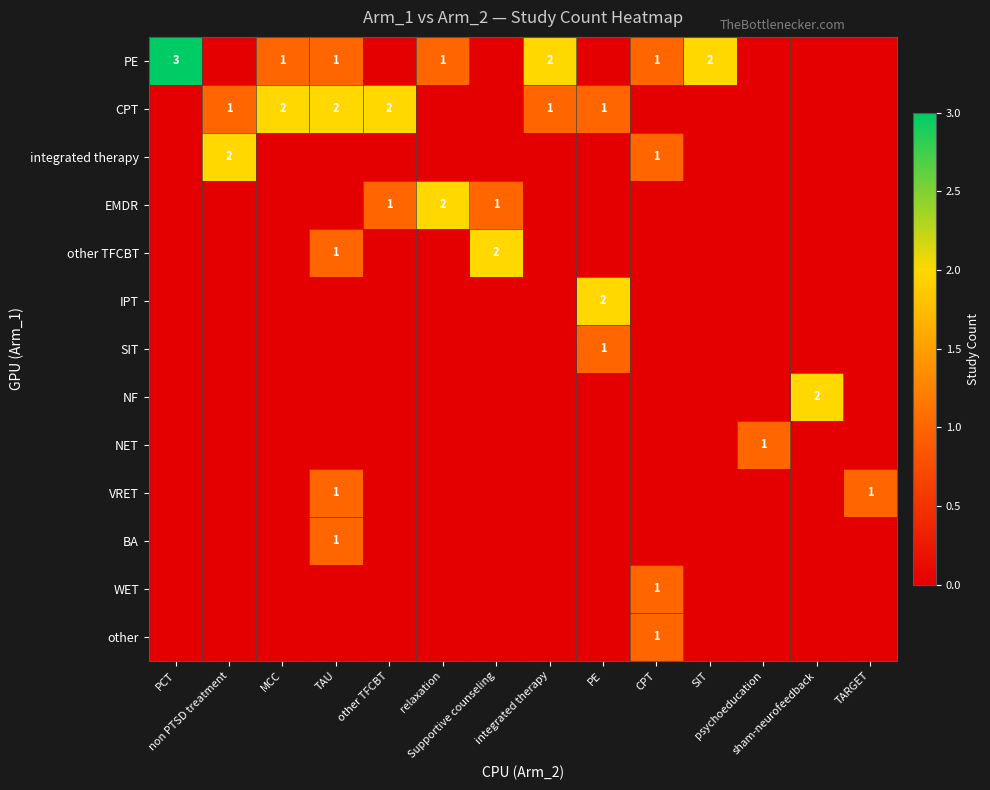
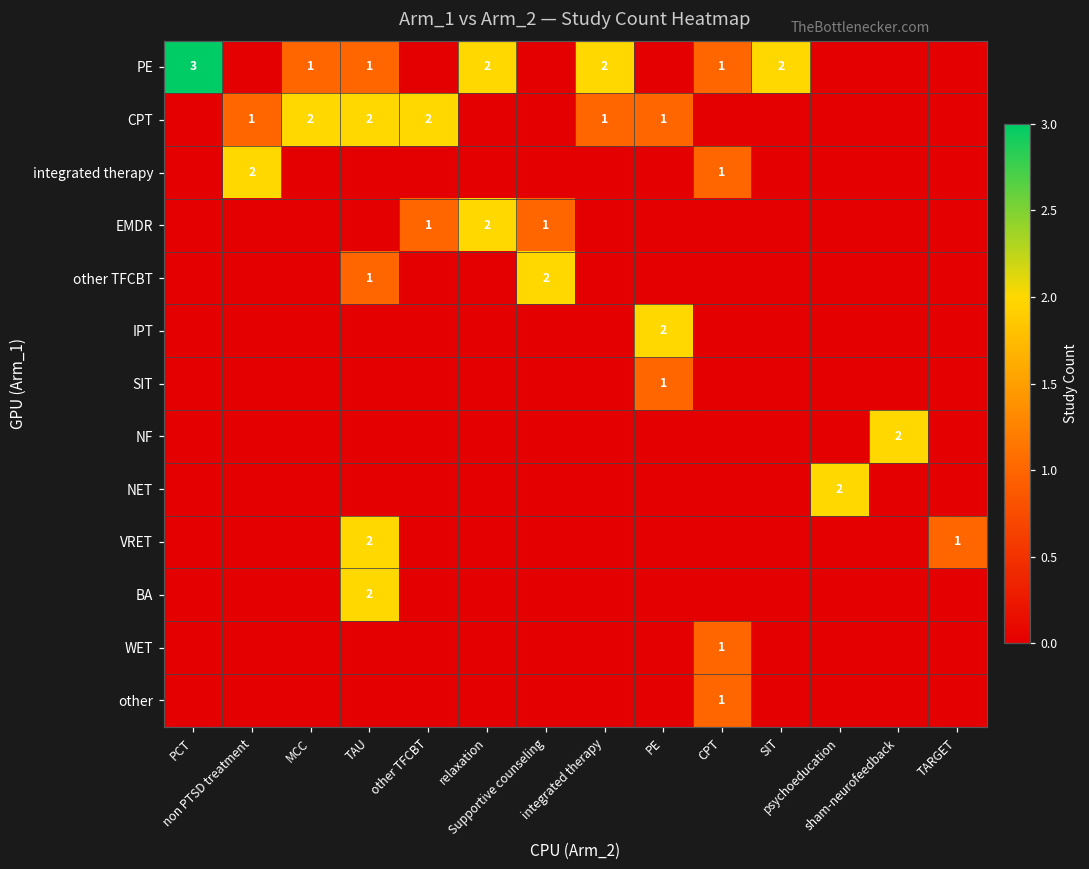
PE, relaxation: 1 -> 2
NET, psychoeducation: 1 -> 2
VRET, TAU: 1 -> 2
BA, TAU: 1 -> 2
